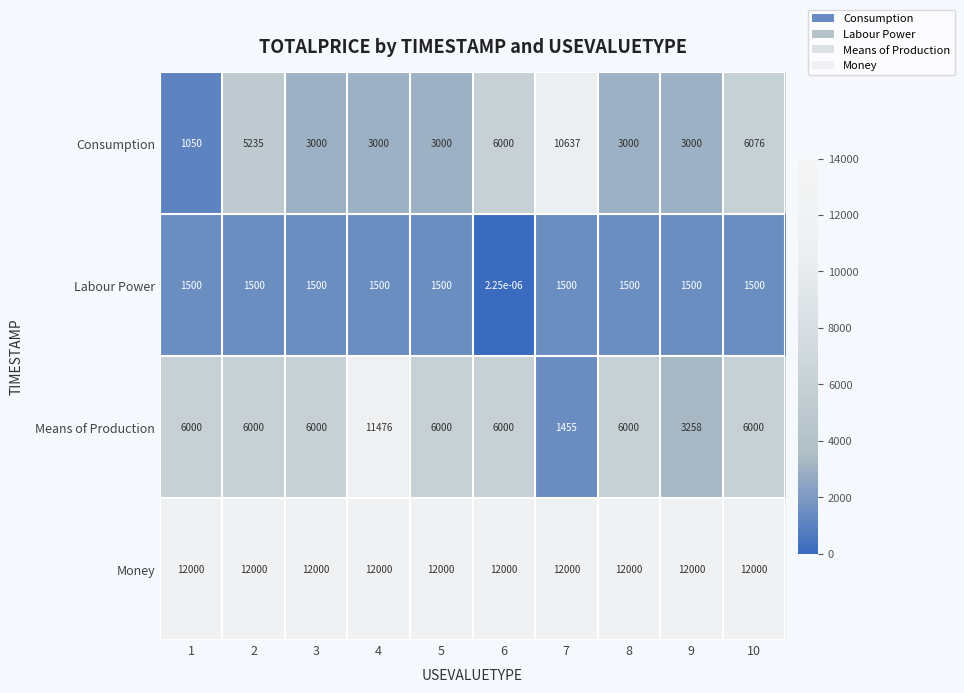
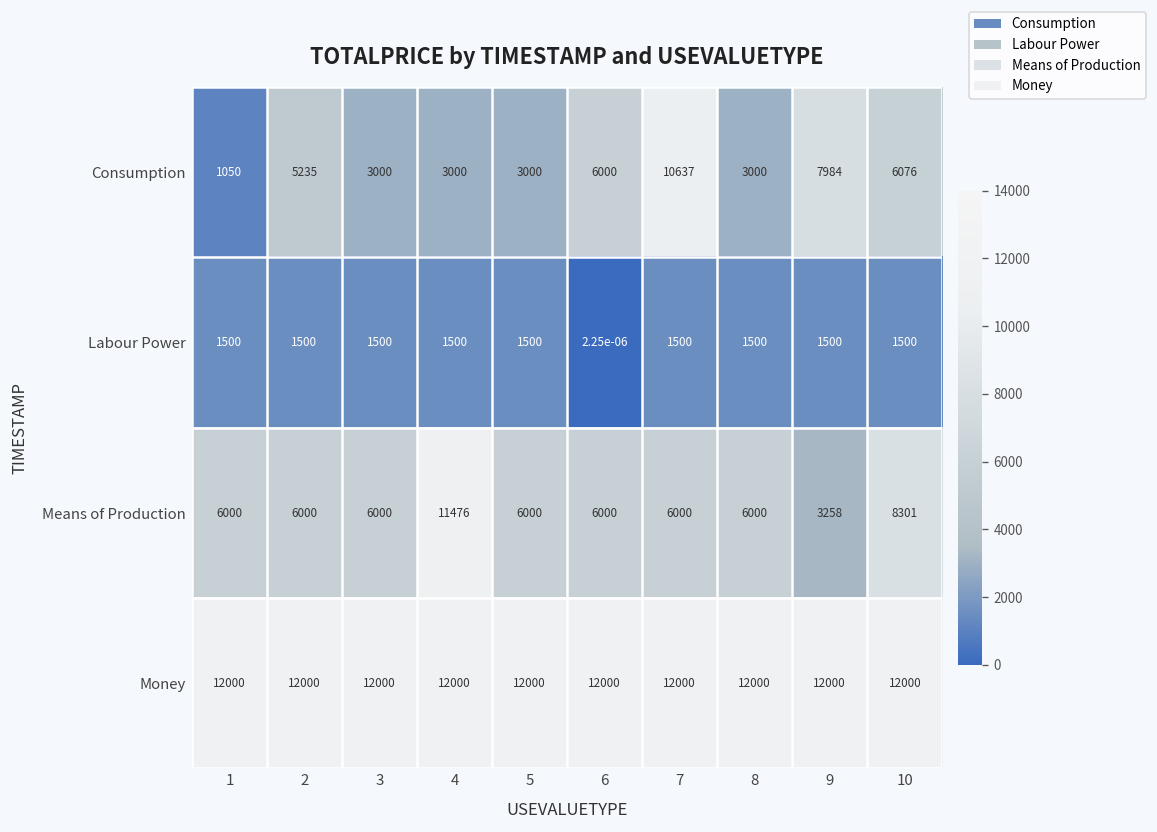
Consumption, 9: 3000 -> 7984
Means of Production, 7: 1455 -> 6000
Means of Production, 10: 6000 -> 8301
